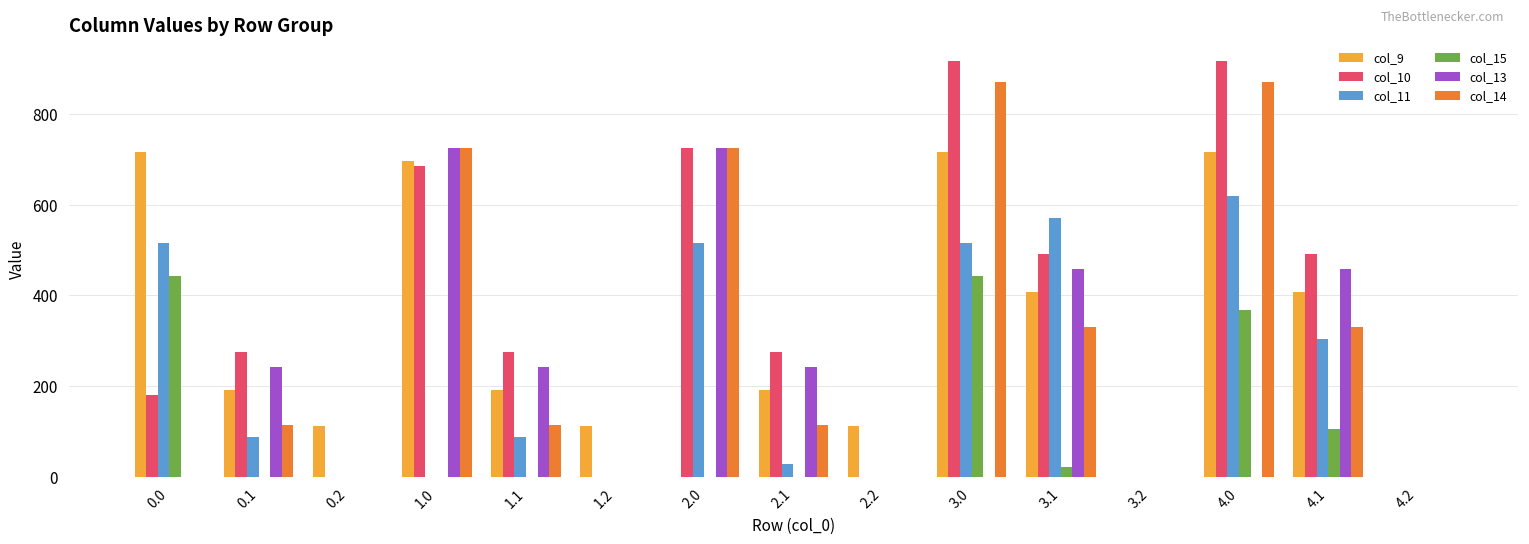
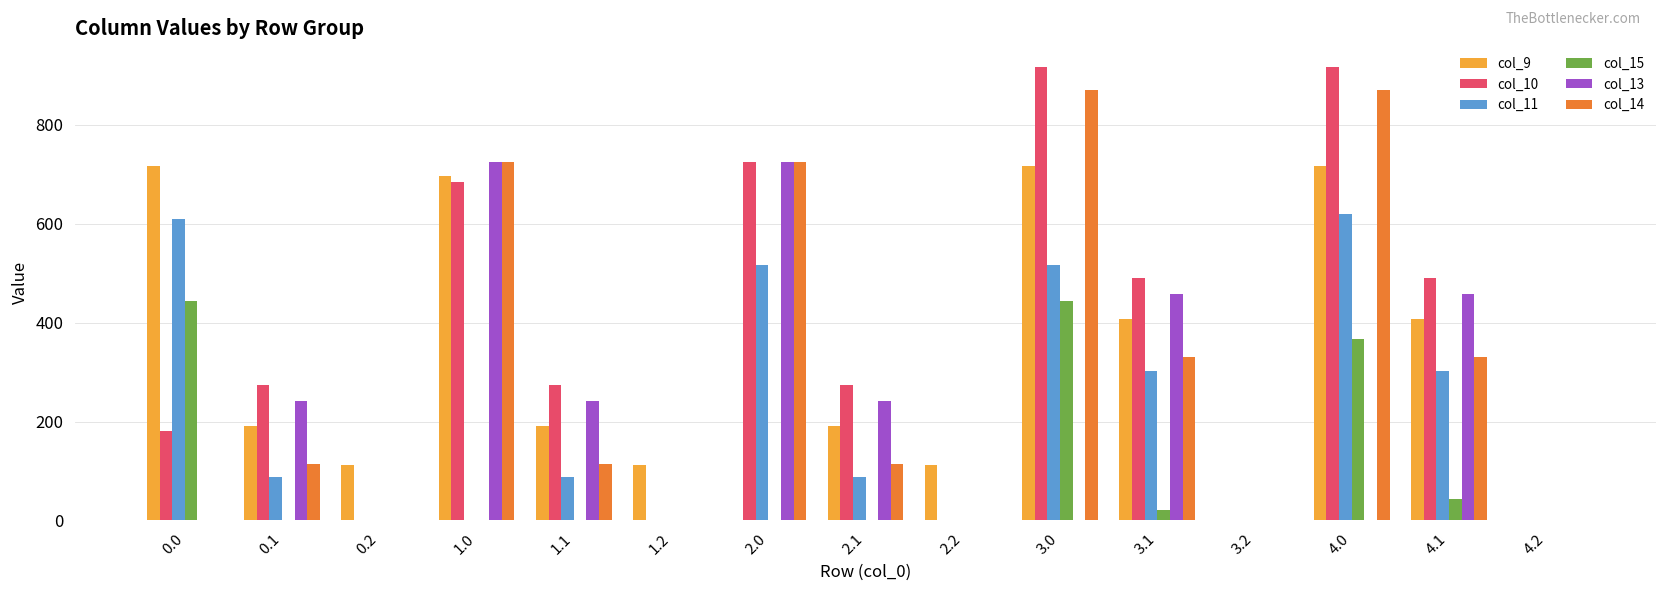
col_11, 0.0: 520 -> 610
col_11, 2.1: 30 -> 90
col_11, 3.1: 570 -> 300
col_15, 4.1: 100 -> 40
